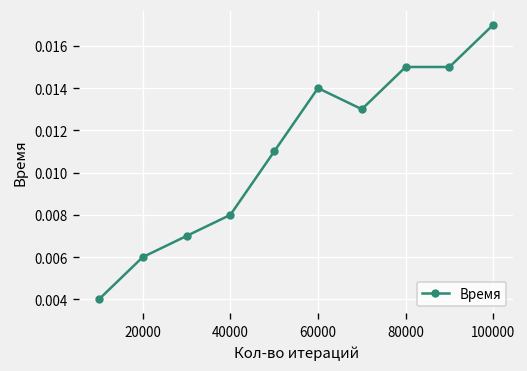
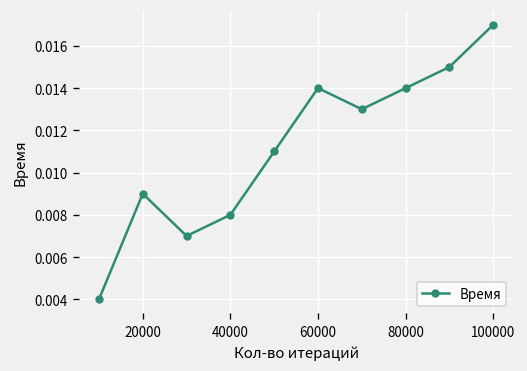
20000: 0.006 -> 0.009
80000: 0.015 -> 0.014
